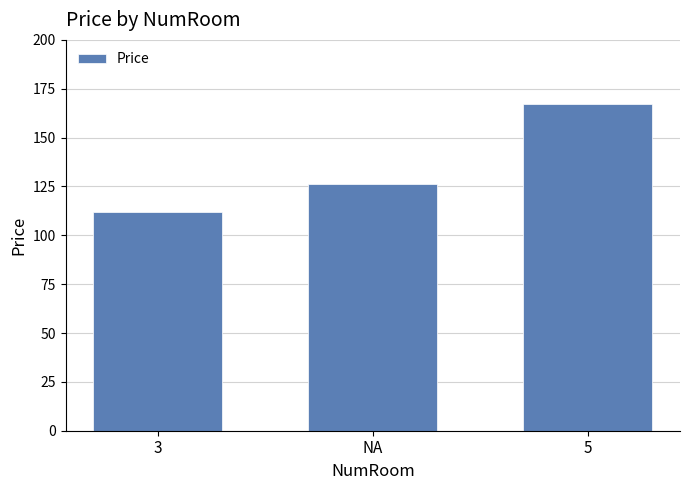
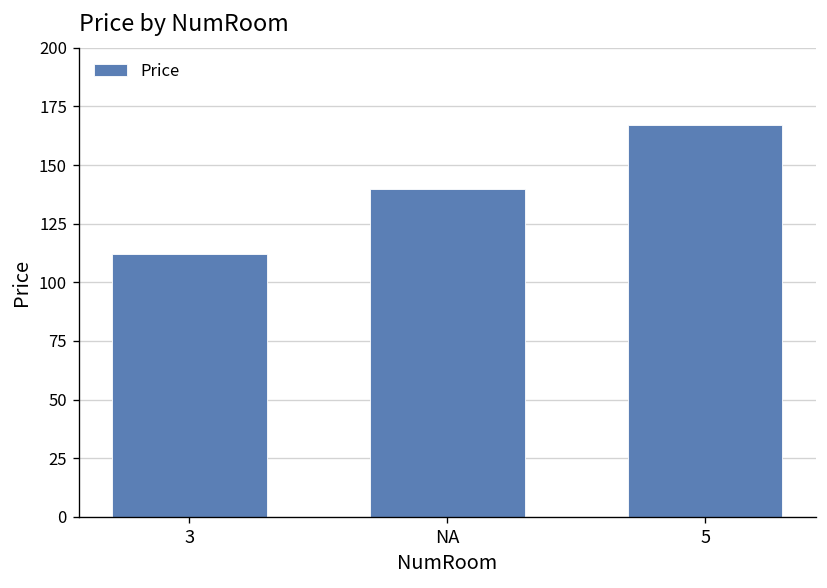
NA: 126 -> 140
